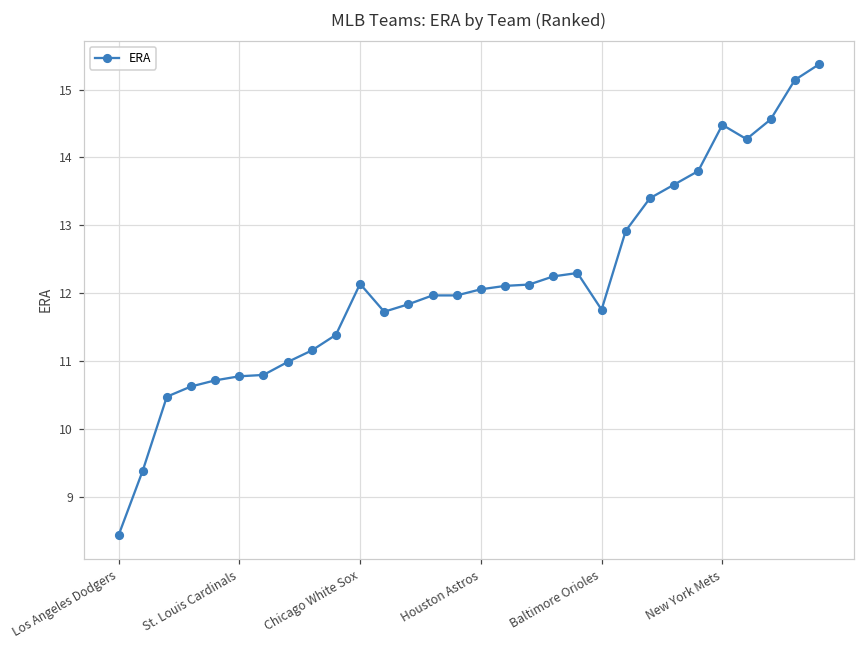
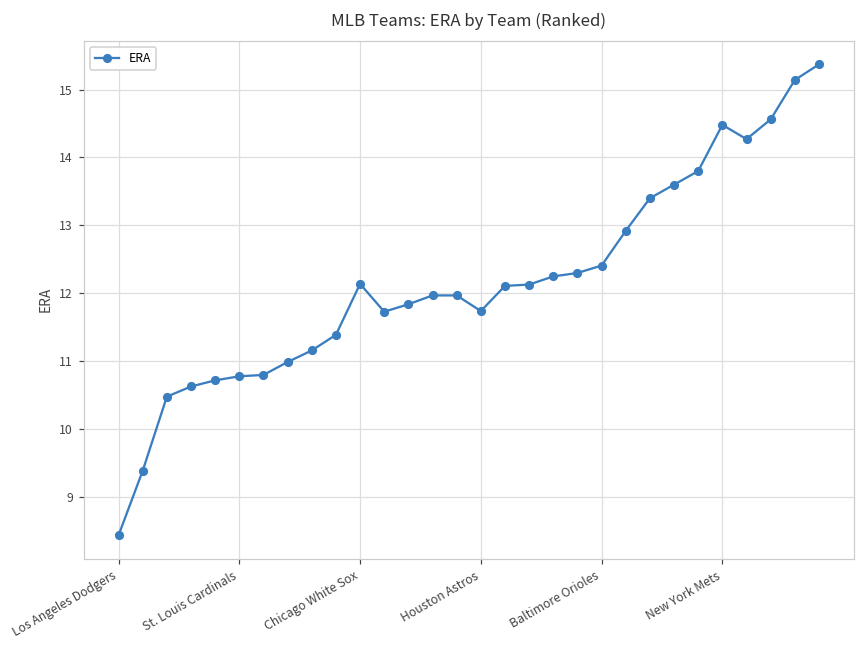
Houston Astros: 12.1 -> 11.7
Baltimore Orioles: 11.8 -> 12.4
